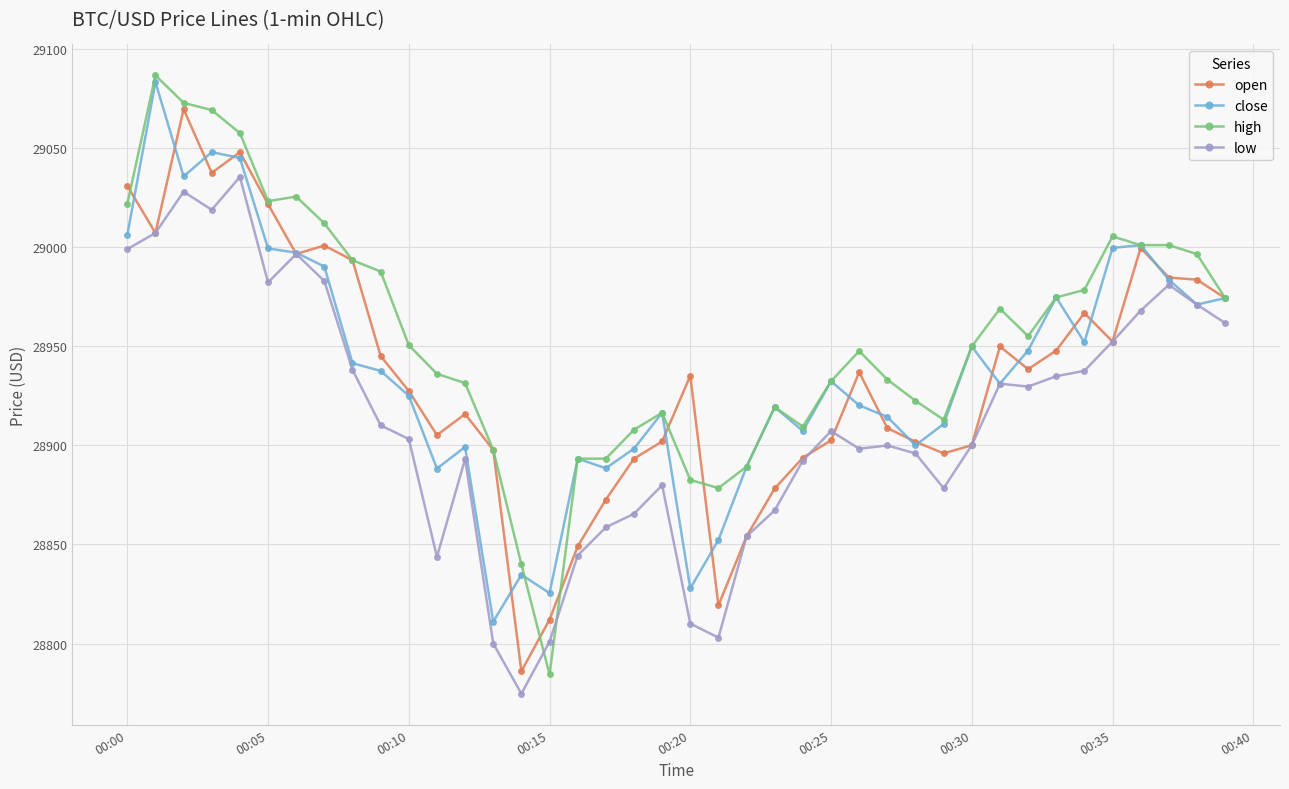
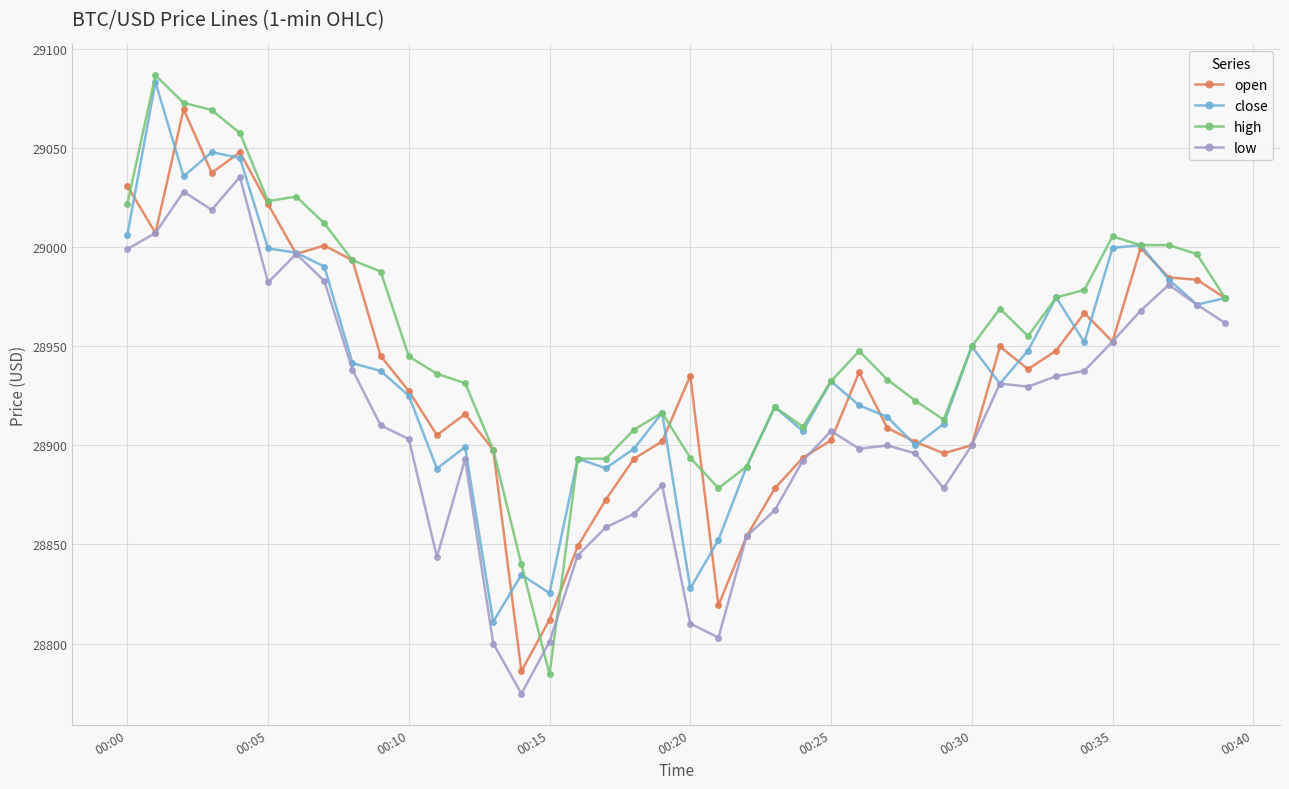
high, 00:10: 28951 -> 28945
high, 00:20: 28883 -> 28894
